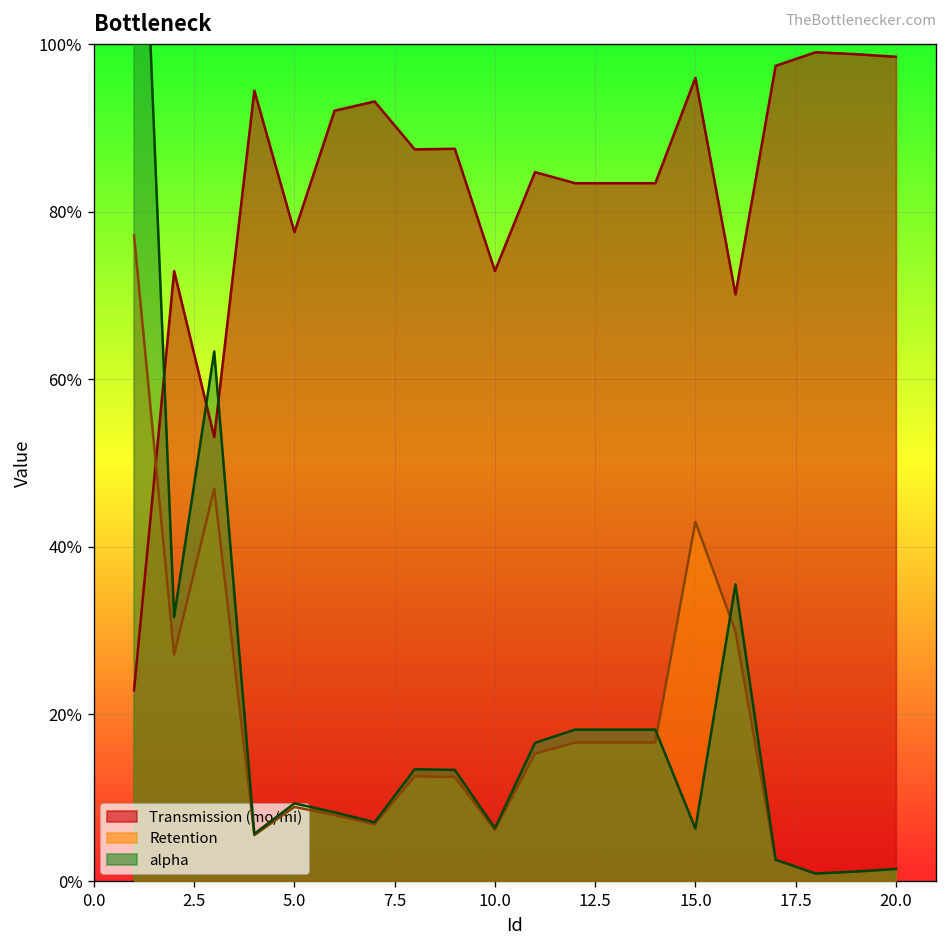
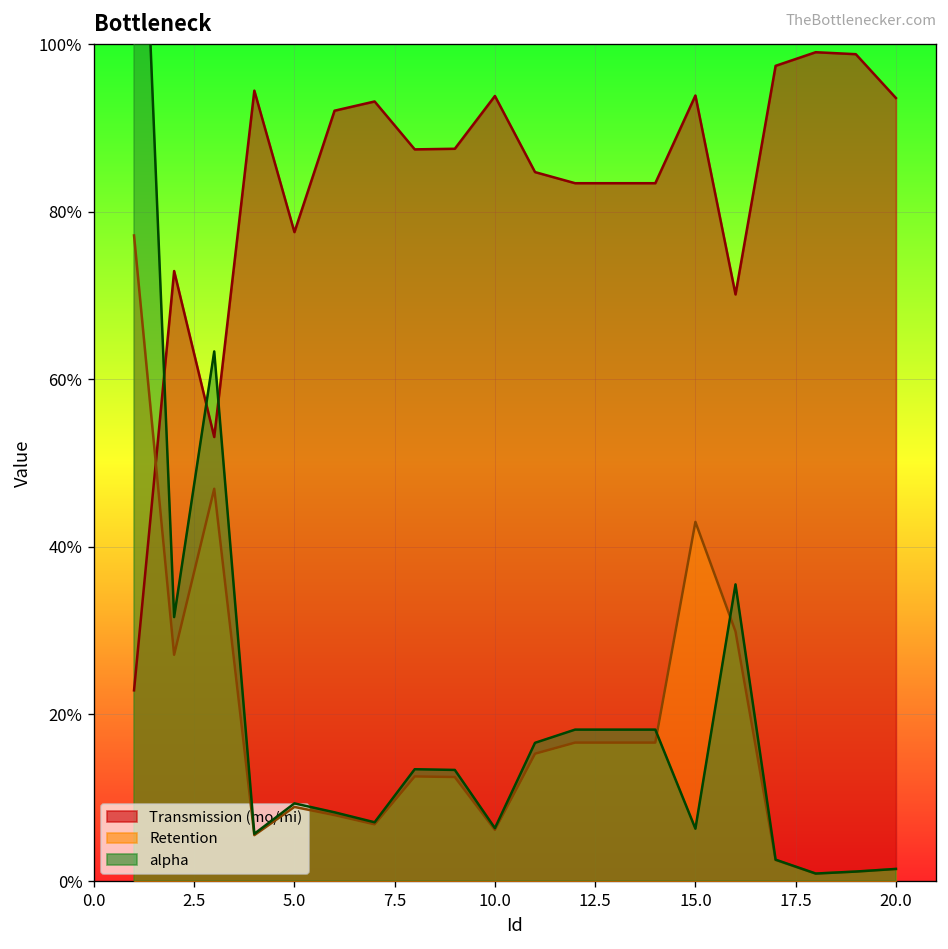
Transmission (mo/mi), 10.0: 73% -> 94%
Transmission (mo/mi), 15.0: 96% -> 94%
Transmission (mo/mi), 20.0: 99% -> 94%
